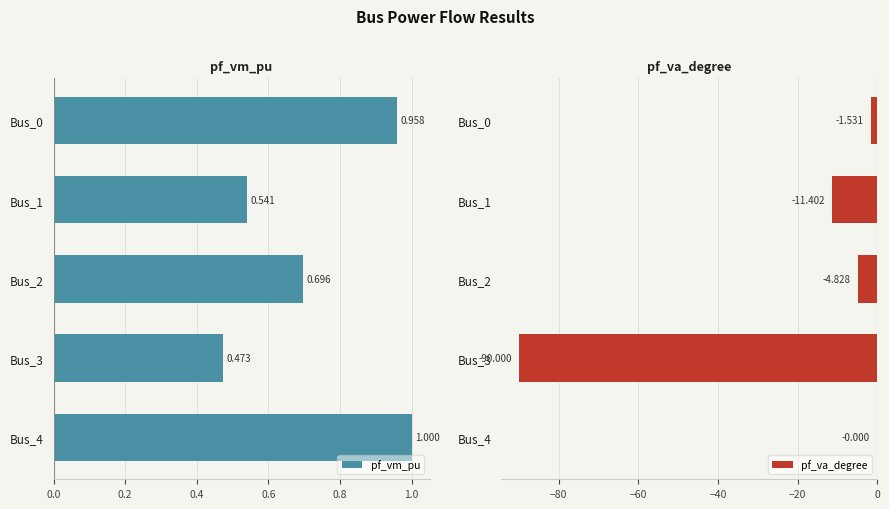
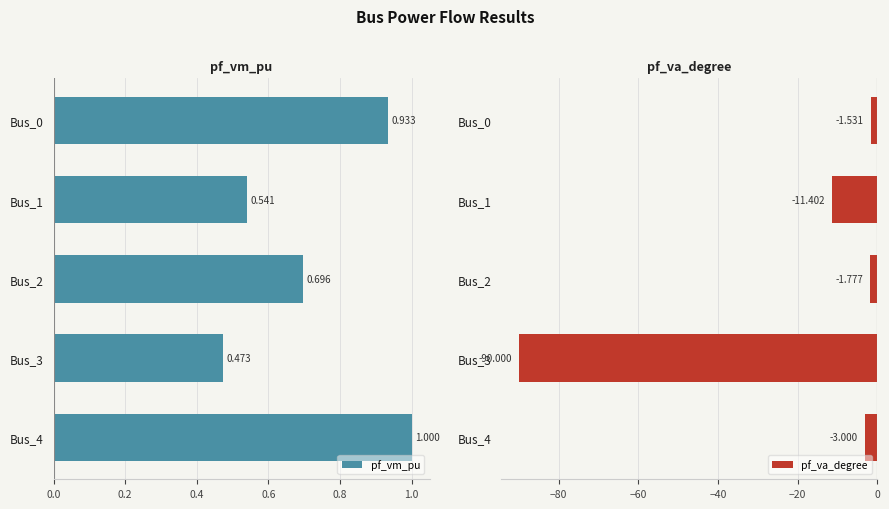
pf_vm_pu, Bus_0: 0.958 -> 0.933
pf_va_degree, Bus_2: -4.828 -> -1.777
pf_va_degree, Bus_4: -0.000 -> -3.000
